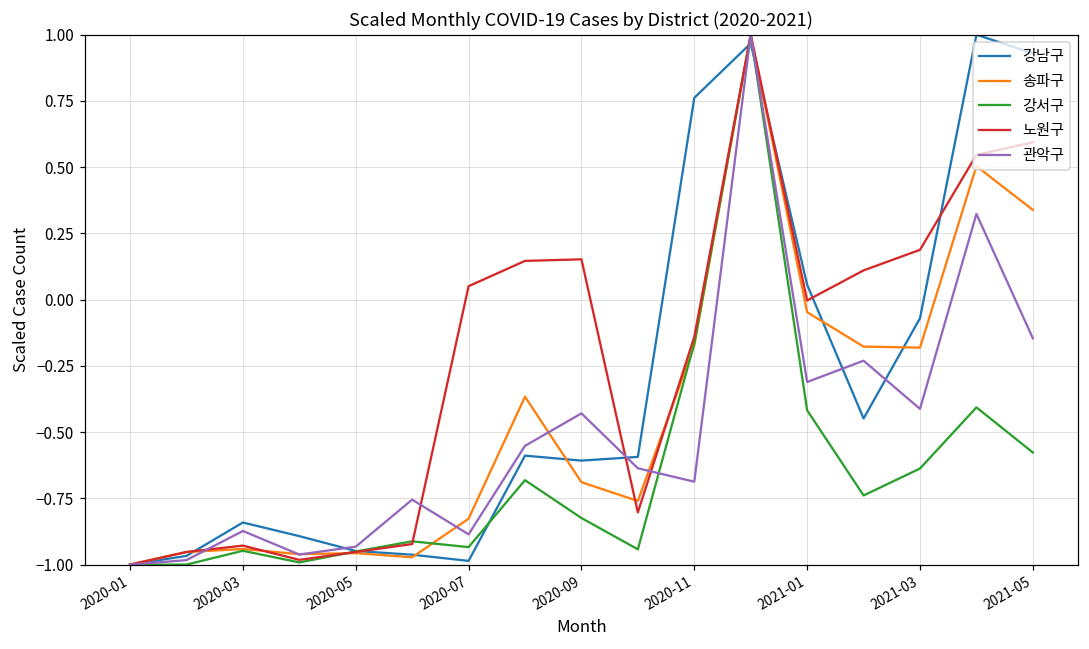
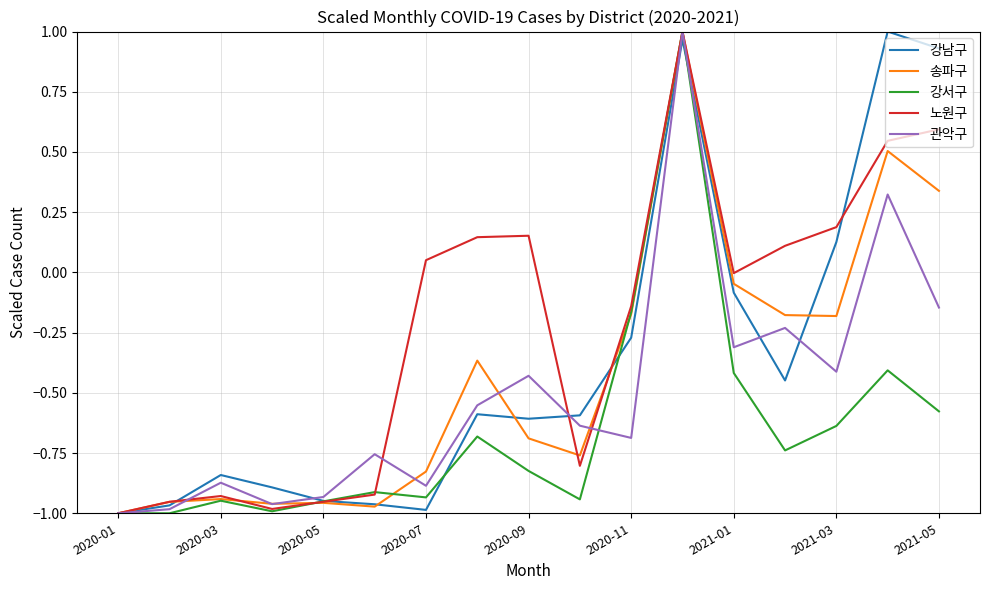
강남구, 2020-11: 0.76 -> -0.27
강남구, 2021-01: 0.06 -> -0.08
강남구, 2021-03: -0.07 -> 0.13
